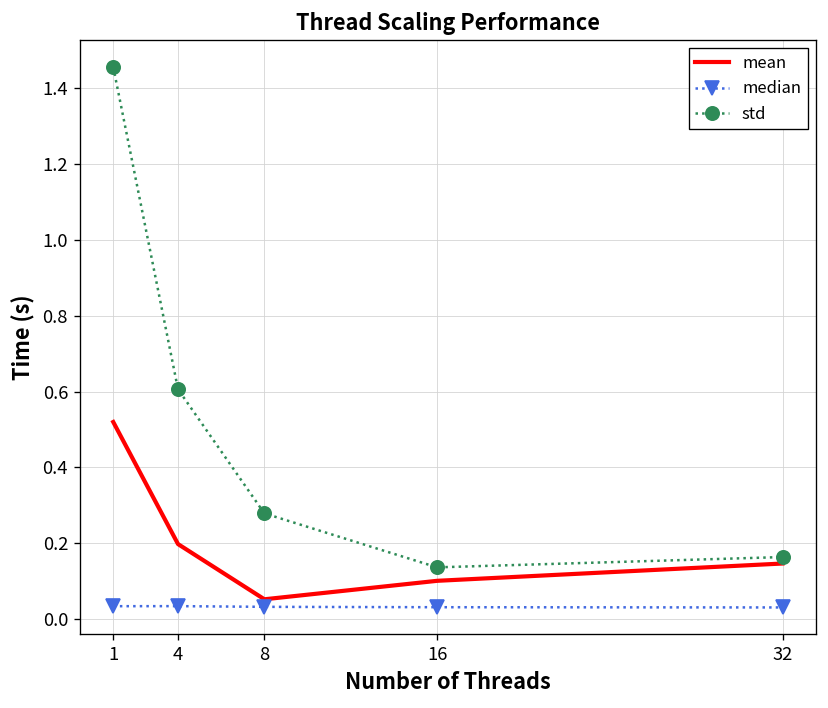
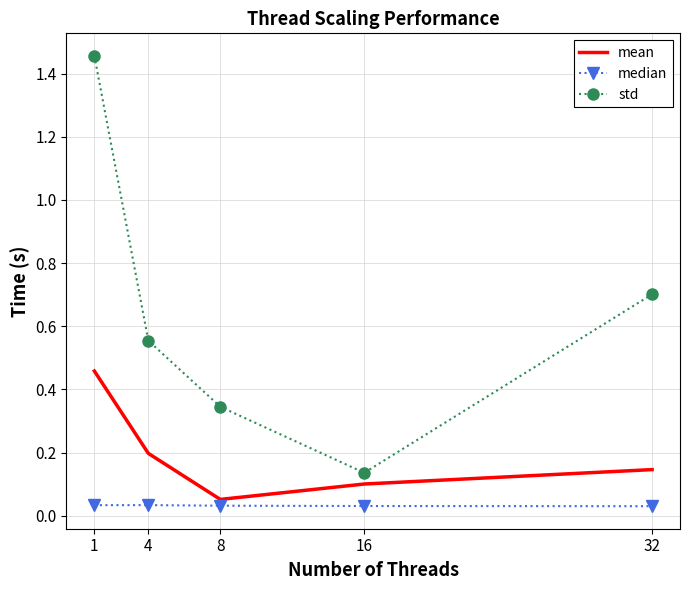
mean, 1: 0.52 -> 0.46
std, 4: 0.61 -> 0.55
std, 8: 0.28 -> 0.35
std, 32: 0.16 -> 0.70
